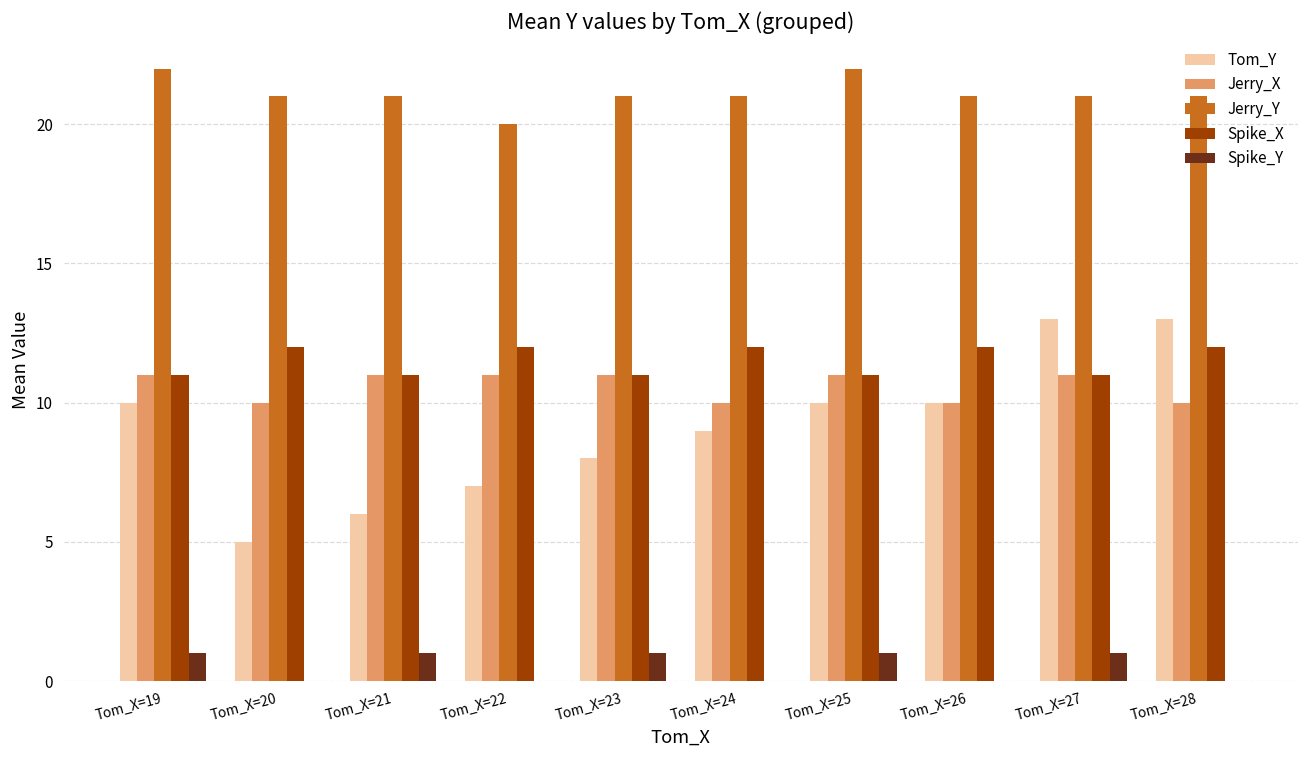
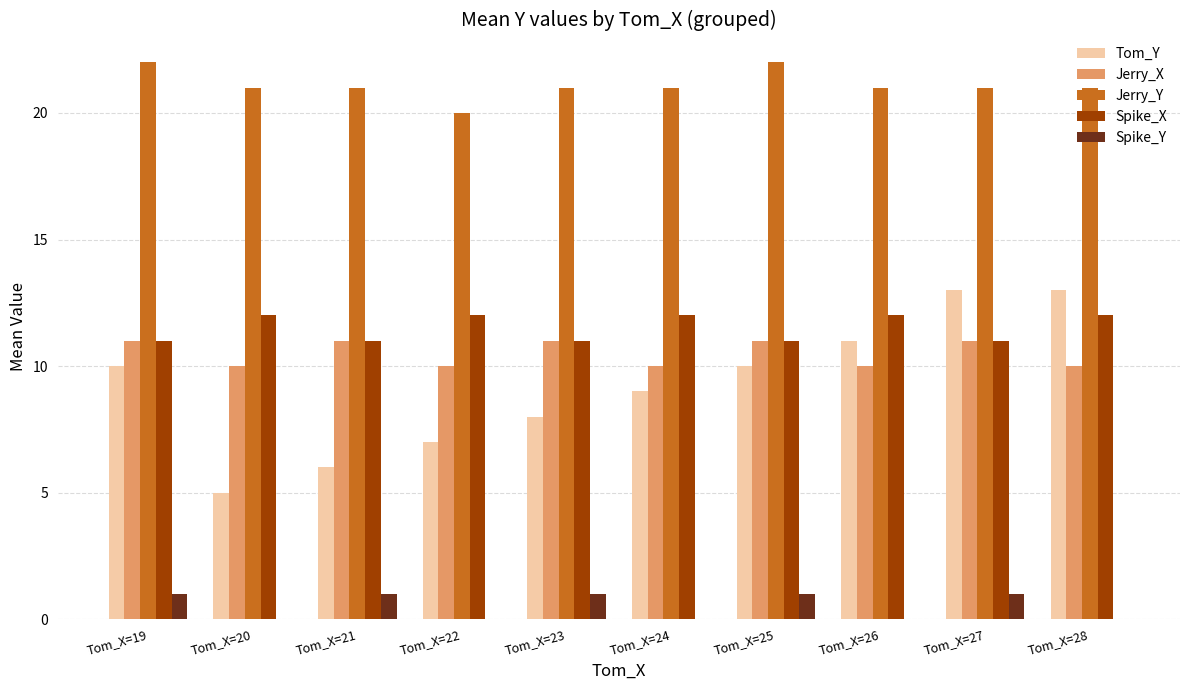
Jerry_X, Tom_X=22: 11 -> 10
Tom_Y, Tom_X=26: 10 -> 11
